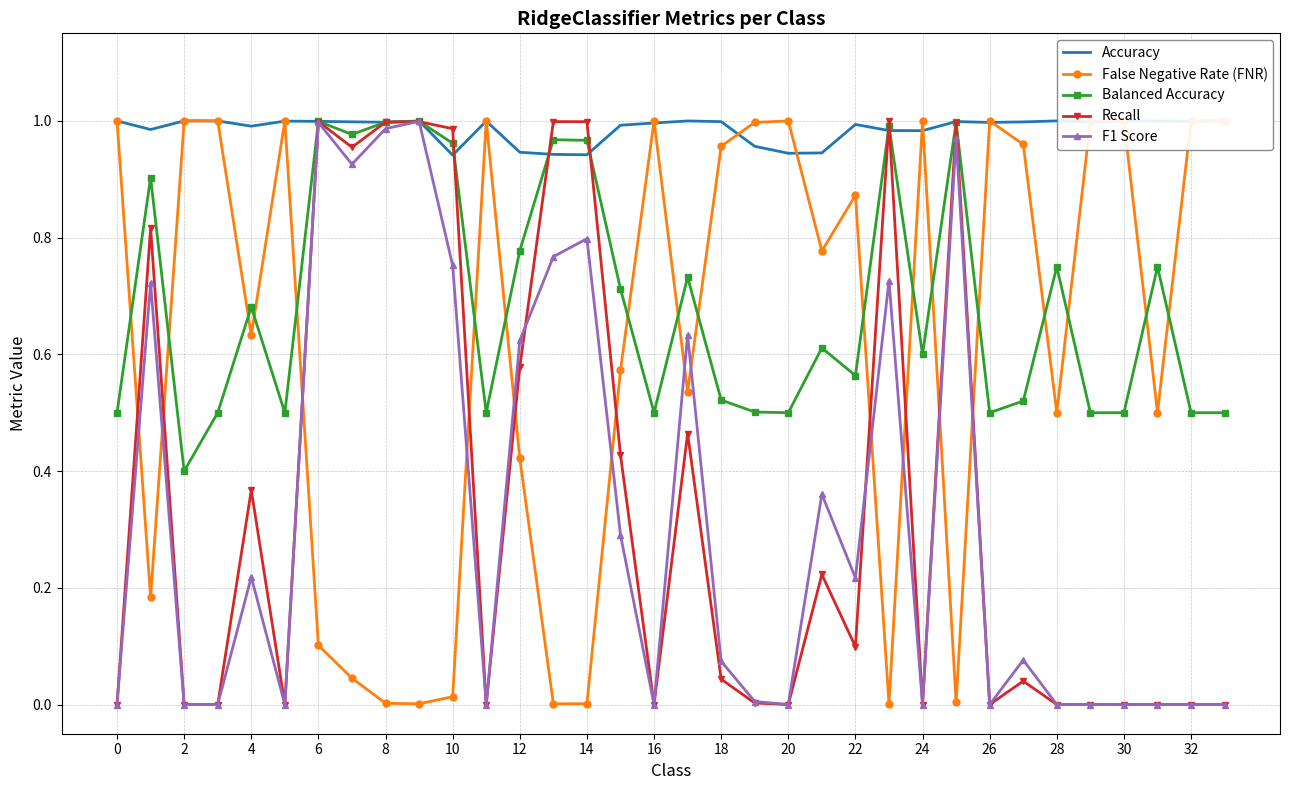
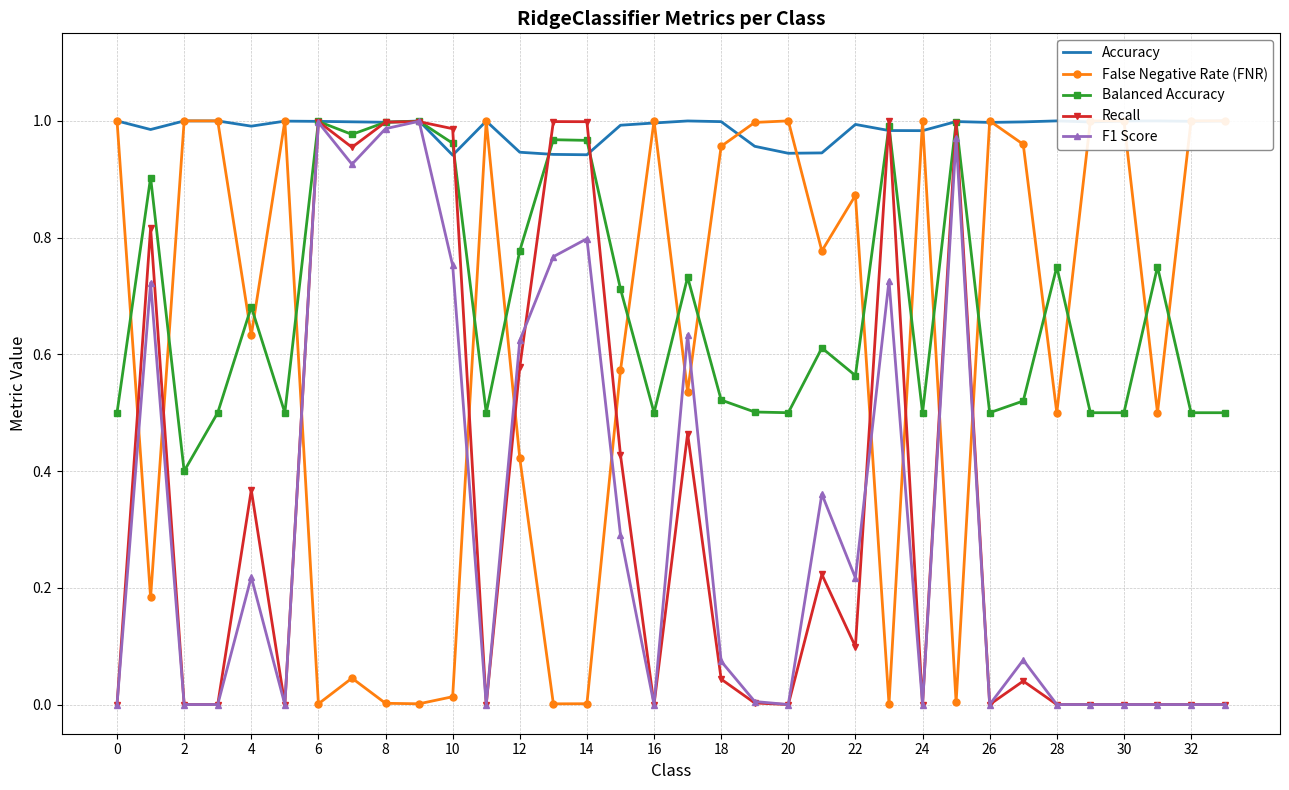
False Negative Rate (FNR), 6: 0.10 -> 0.00
Balanced Accuracy, 24: 0.6 -> 0.5
